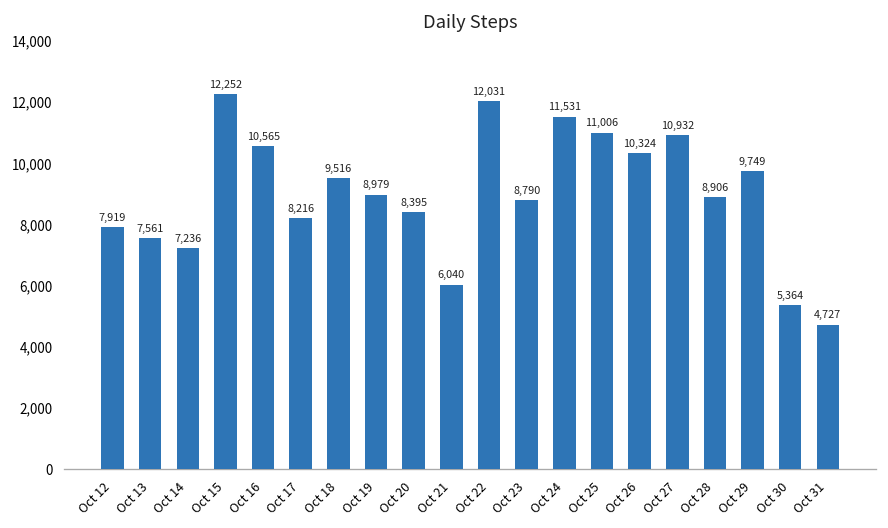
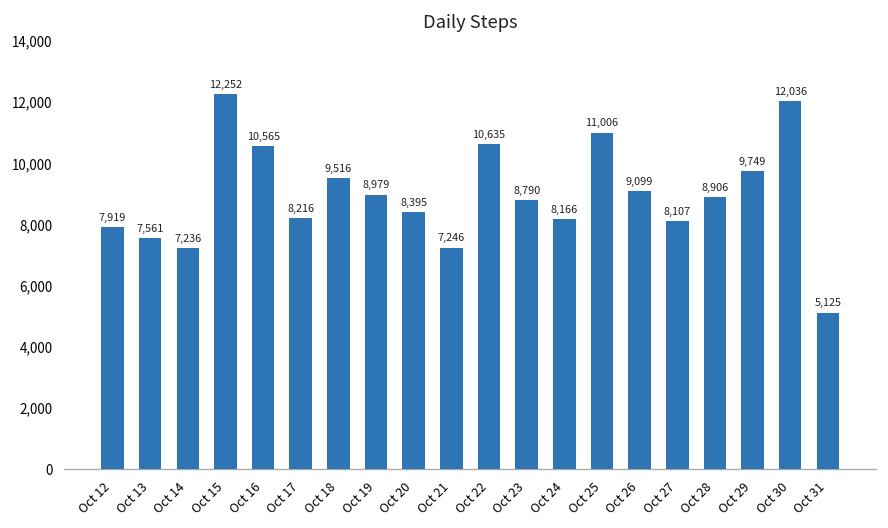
Oct 21: 6,040 -> 7,246
Oct 22: 12,031 -> 10,635
Oct 24: 11,531 -> 8,166
Oct 26: 10,324 -> 9,099
Oct 27: 10,932 -> 8,107
Oct 30: 5,364 -> 12,036
Oct 31: 4,727 -> 5,125
